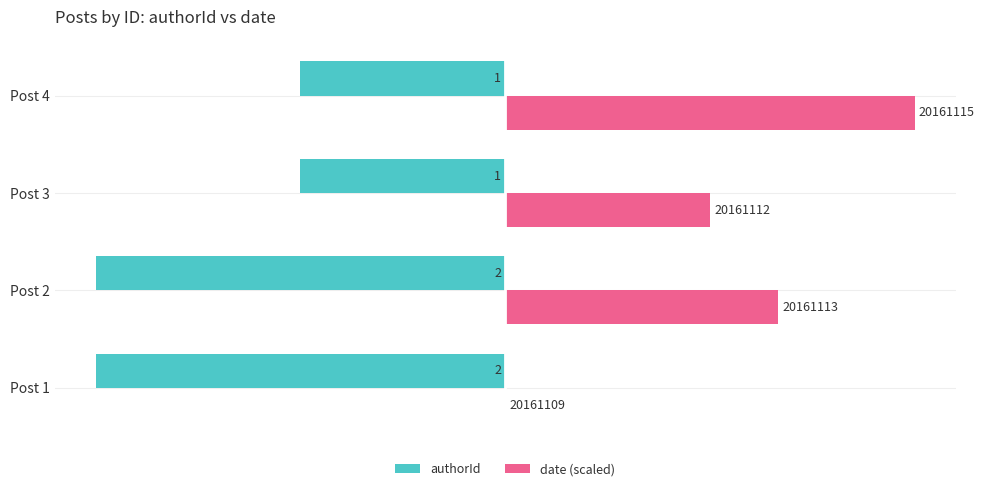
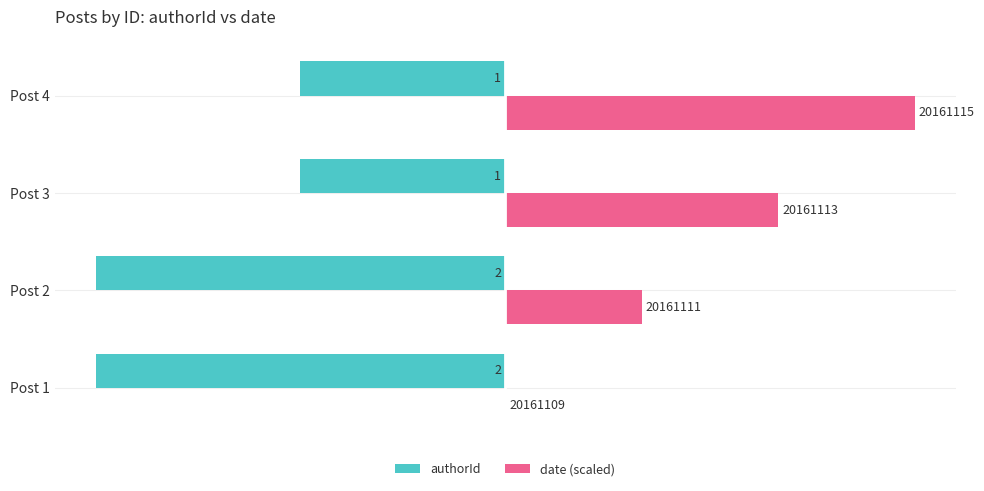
date (scaled), Post 3: 20161112 -> 20161113
date (scaled), Post 2: 20161113 -> 20161111
